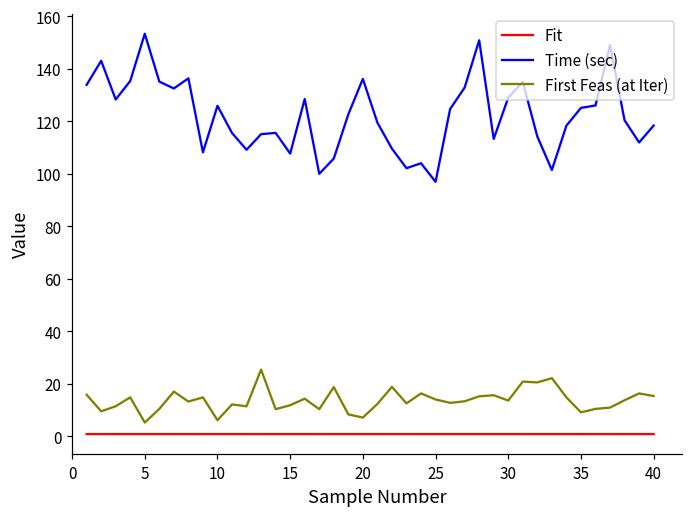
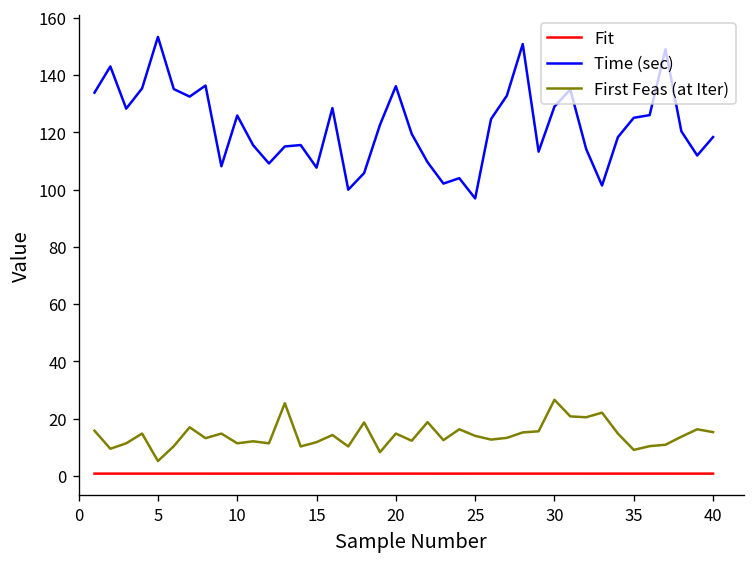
First Feas (at Iter), 10: 6 -> 11
First Feas (at Iter), 20: 7 -> 15
First Feas (at Iter), 30: 14 -> 27
